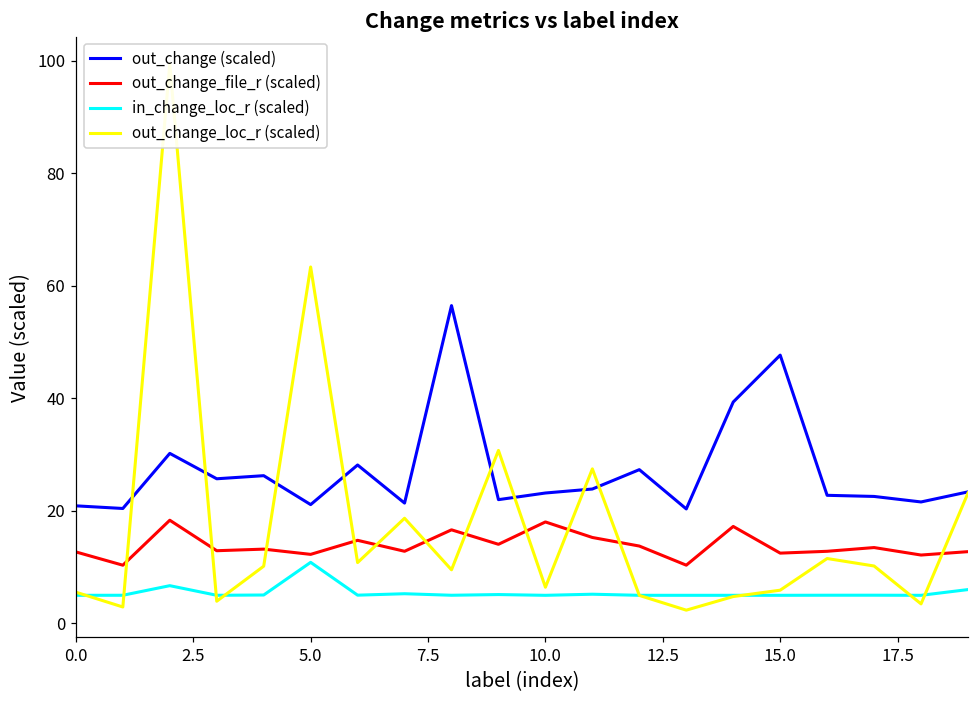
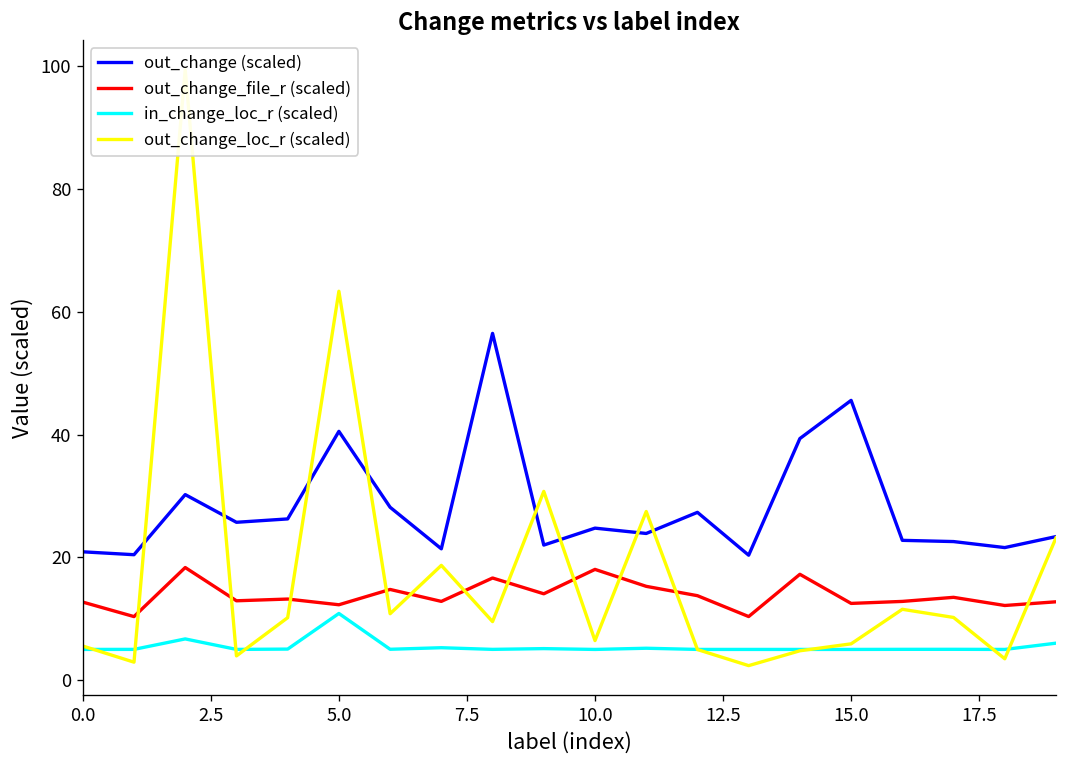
out_change (scaled), 5.0: 21 -> 41
out_change (scaled), 10.0: 23 -> 25
out_change (scaled), 15.0: 48 -> 46
